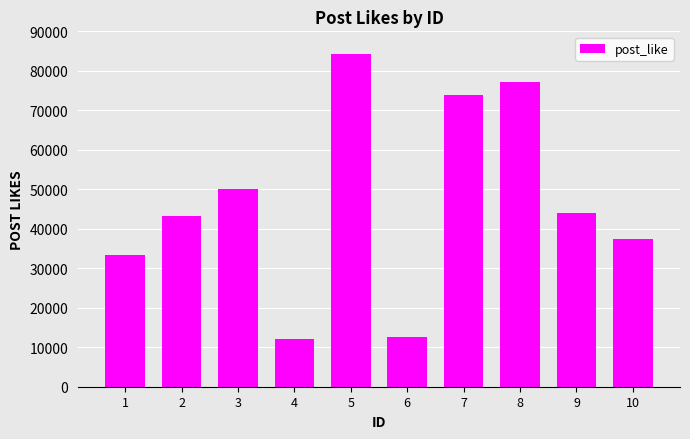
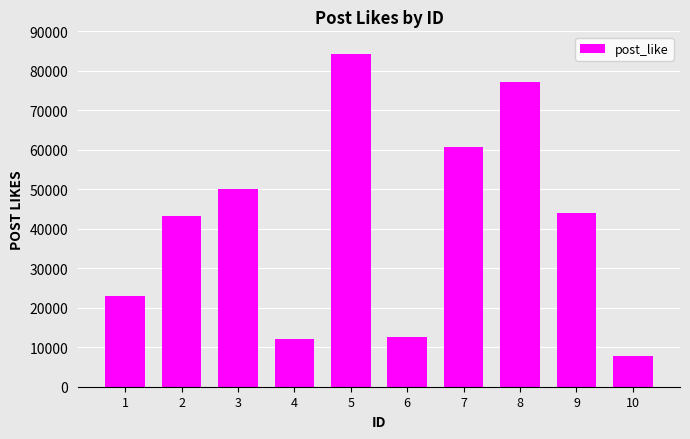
1: 33000 -> 23000
7: 74000 -> 61000
10: 37000 -> 8000
